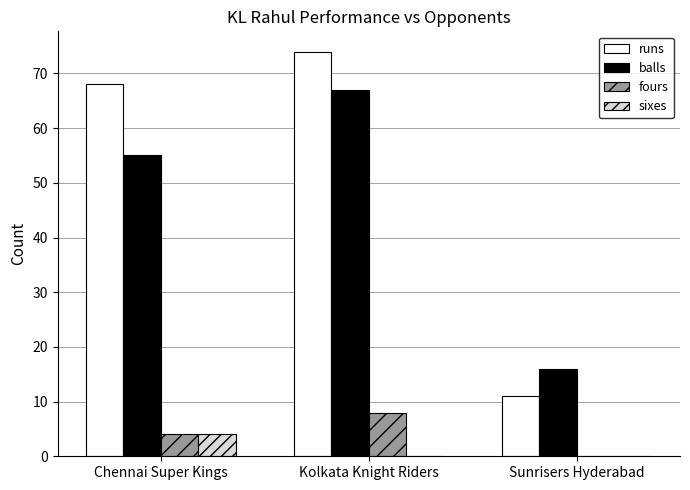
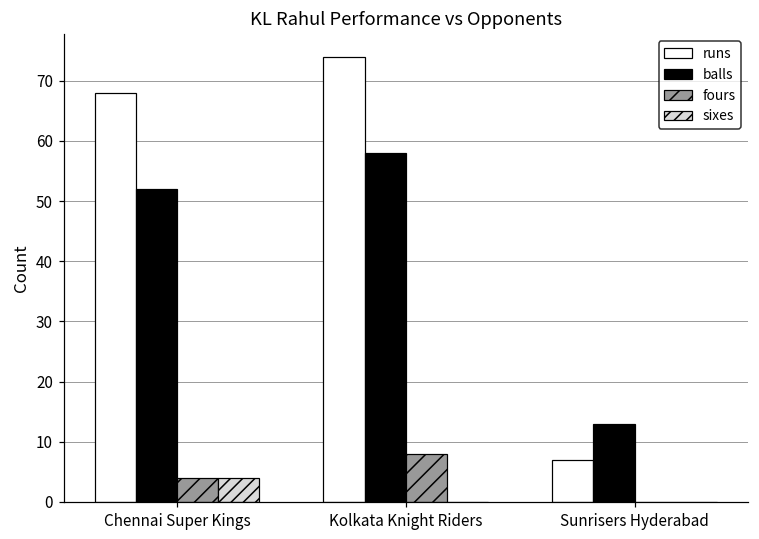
balls, Chennai Super Kings: 55 -> 52
balls, Kolkata Knight Riders: 67 -> 58
runs, Sunrisers Hyderabad: 11 -> 7
balls, Sunrisers Hyderabad: 16 -> 13
